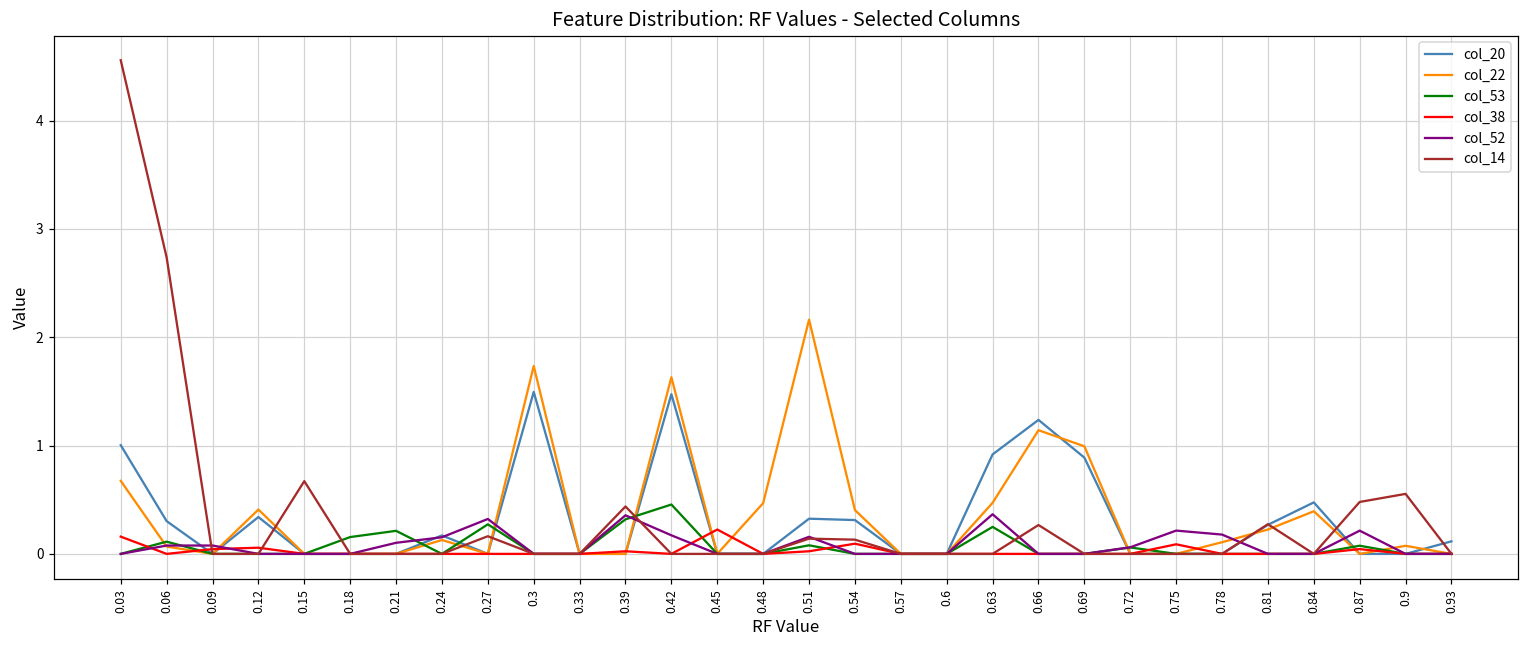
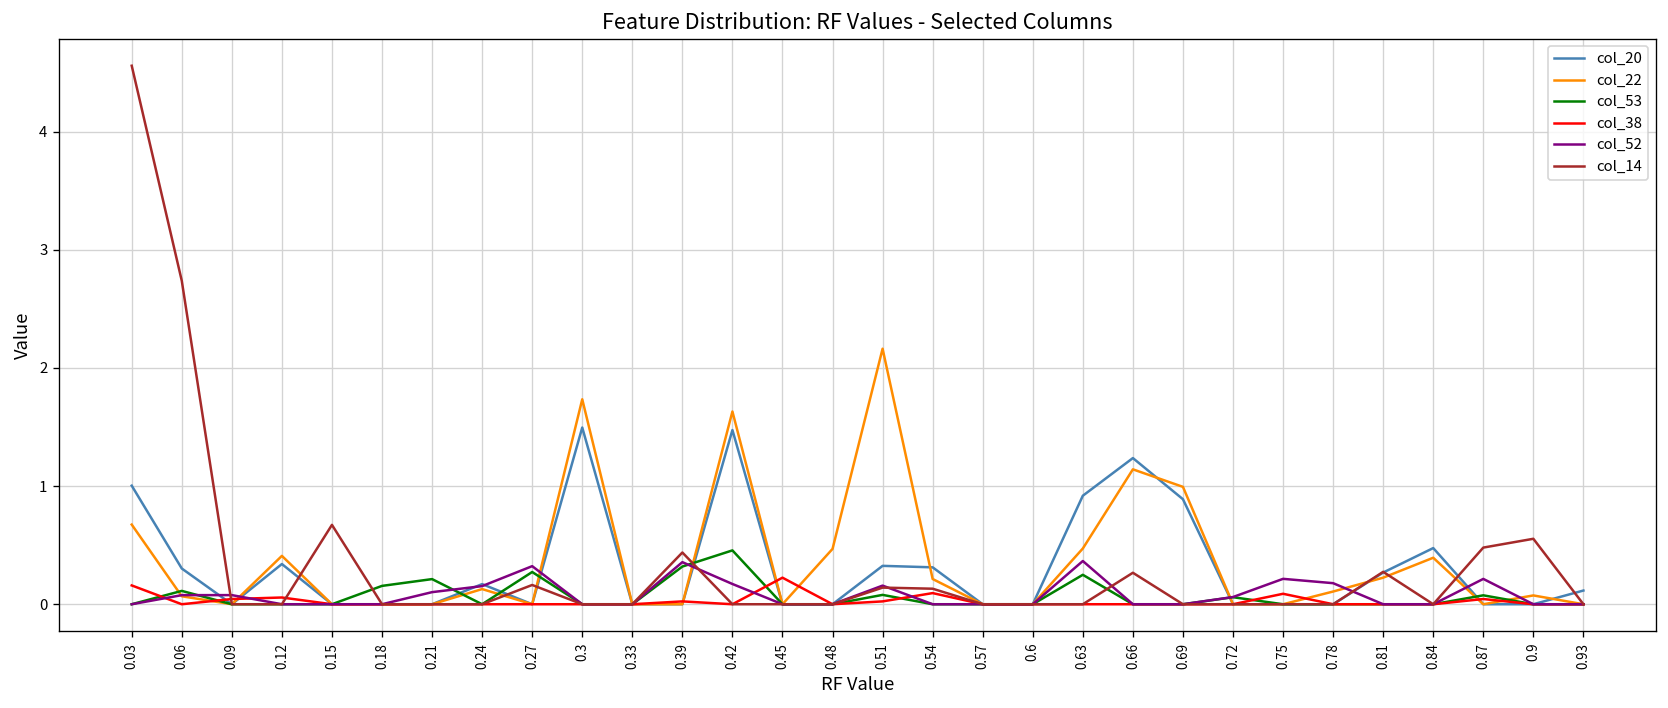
col_22, 0.54: 0.4 -> 0.2
